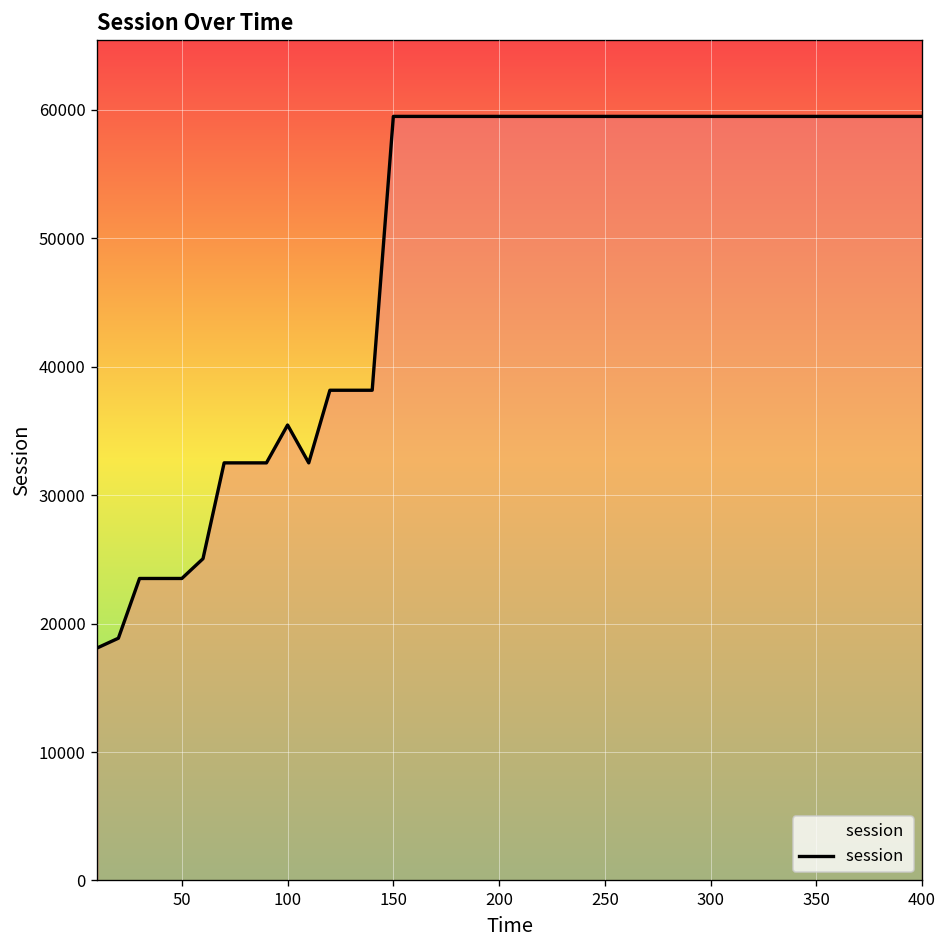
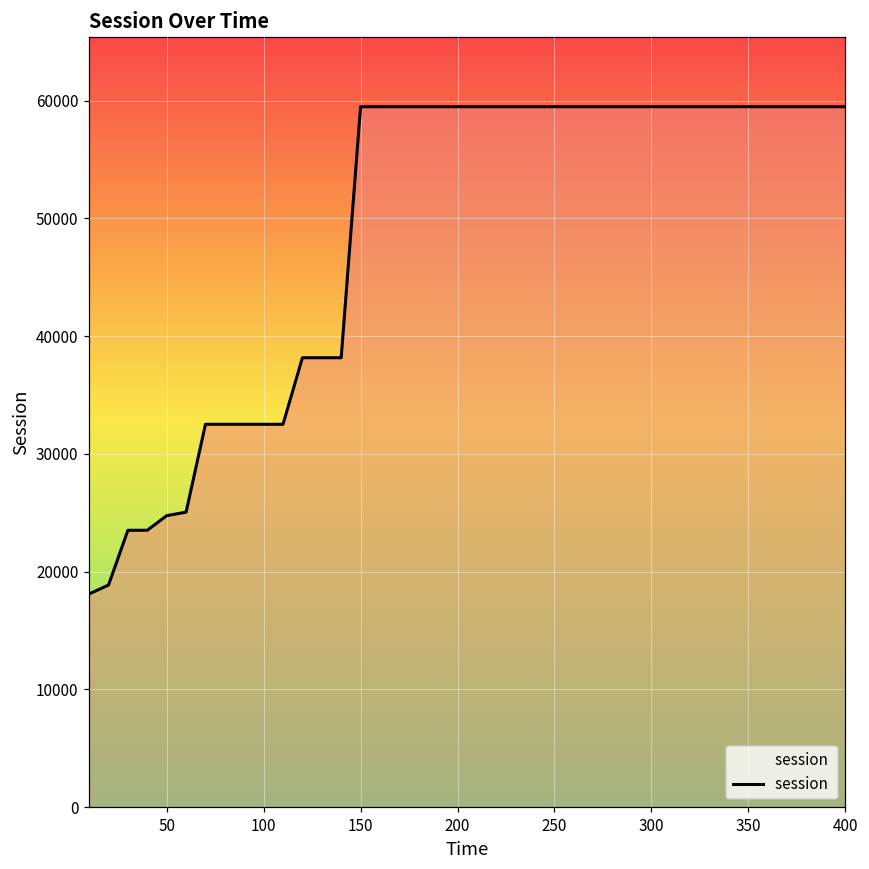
50: 23500 -> 24800
100: 35500 -> 32500
